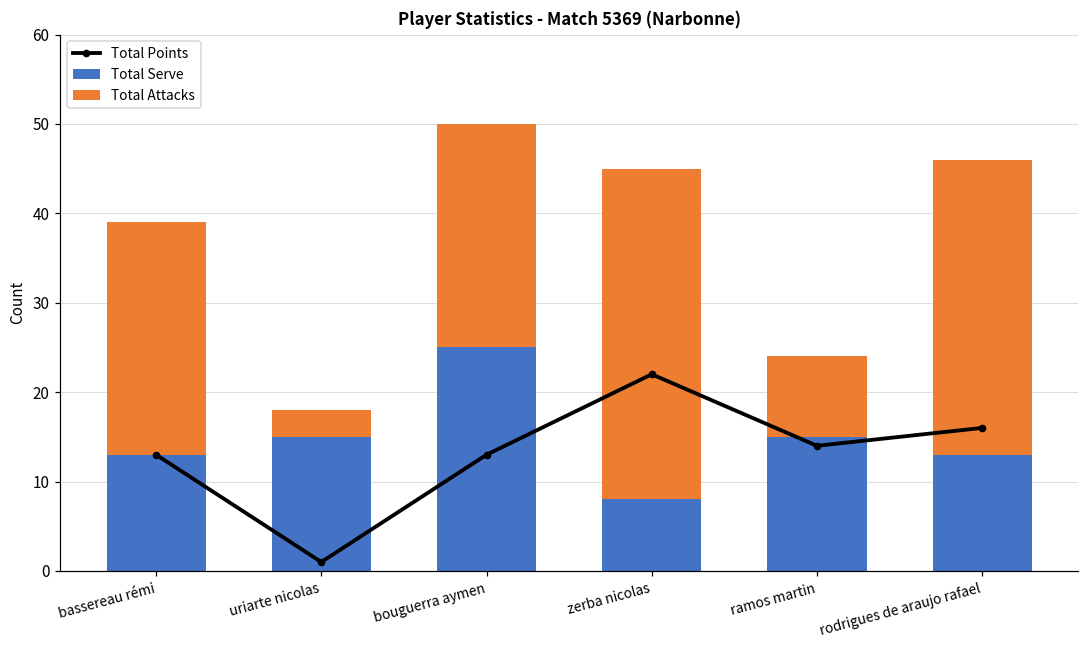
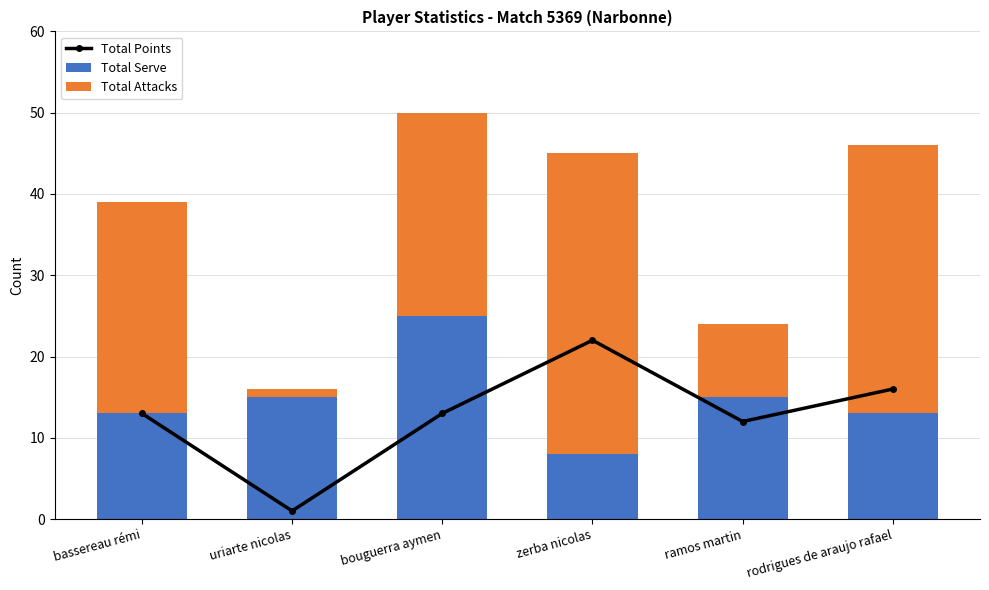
Total Attacks, uriarte nicolas: 3 -> 1
Total Points, ramos martin: 14 -> 12
